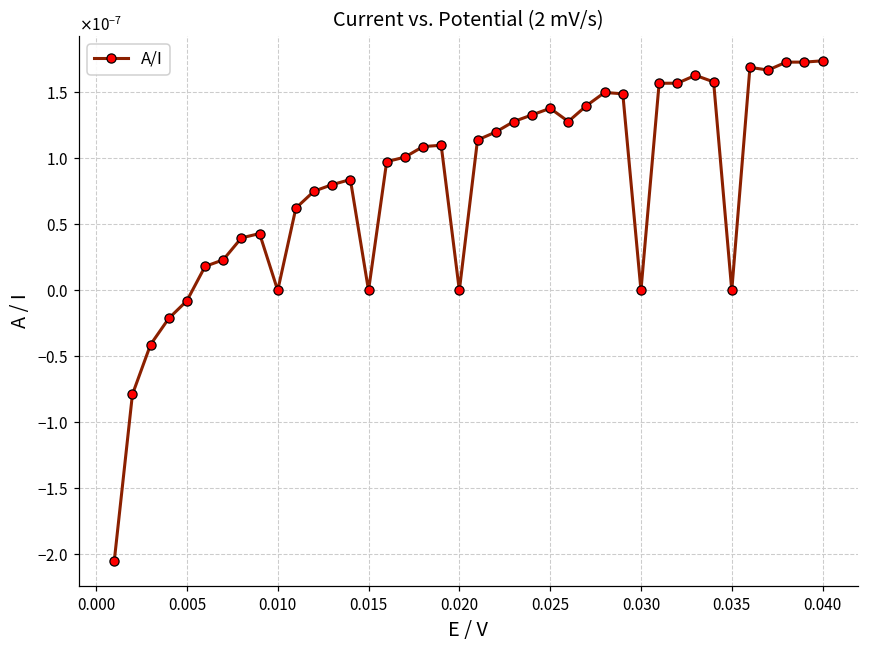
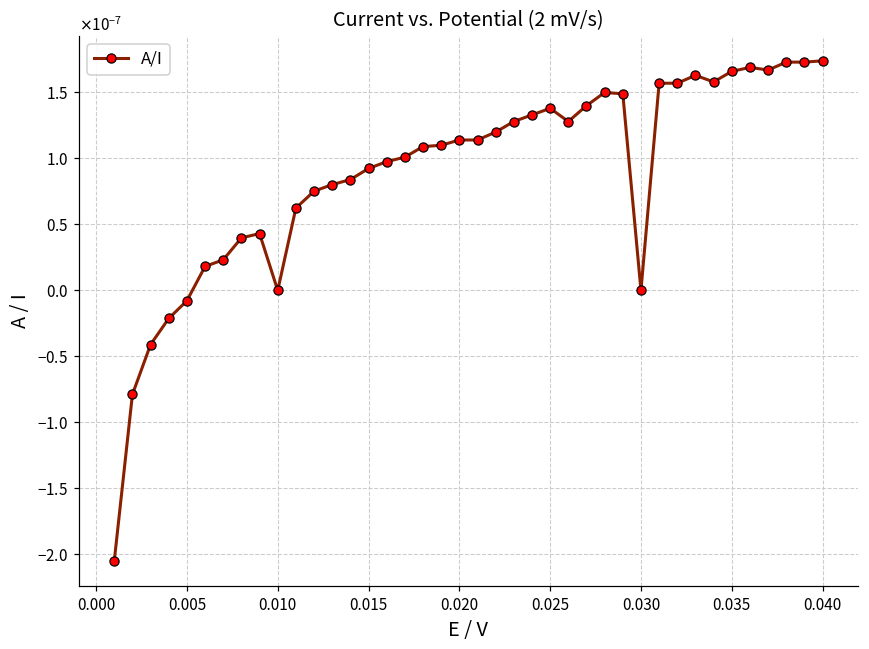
0.015: 0.0000000 -> 0.0000001
0.020: 0.0000000 -> 0.0000001
0.035: 0.0000000 -> 0.0000002
